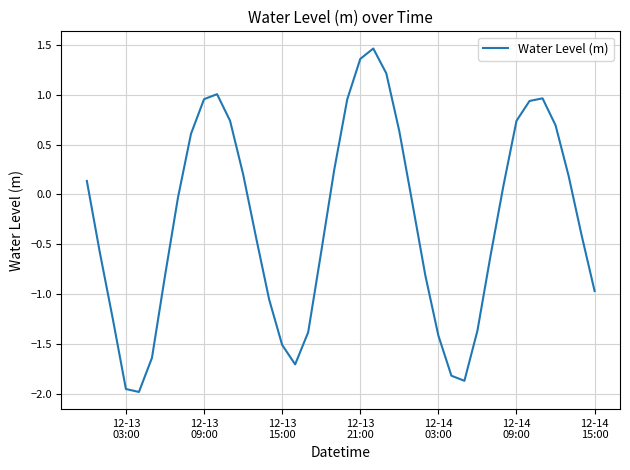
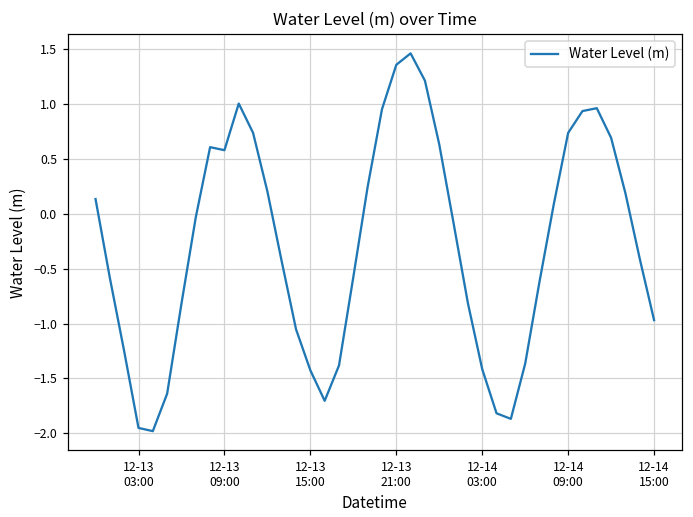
12-13 09:00: 1.0 -> 0.6
12-13 15:00: -1.5 -> -1.4
